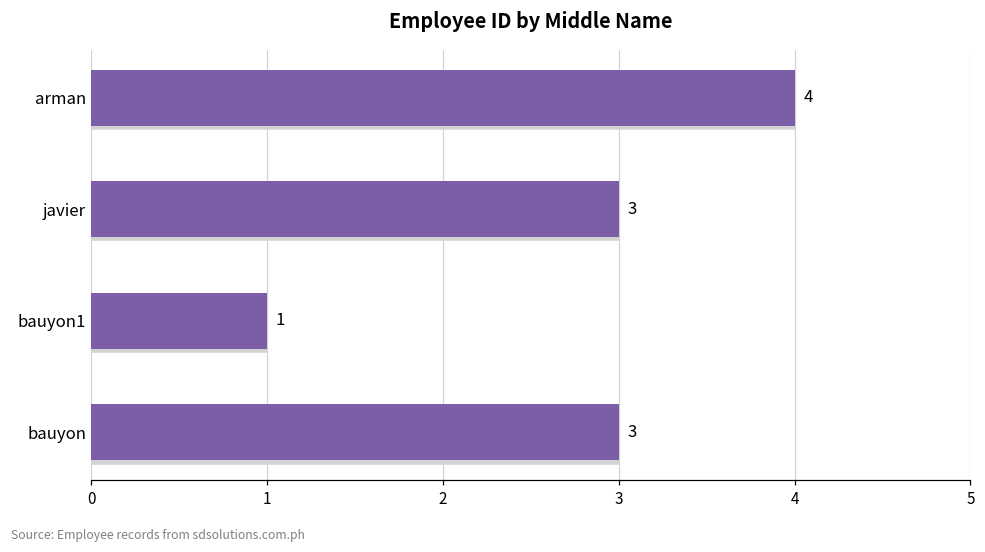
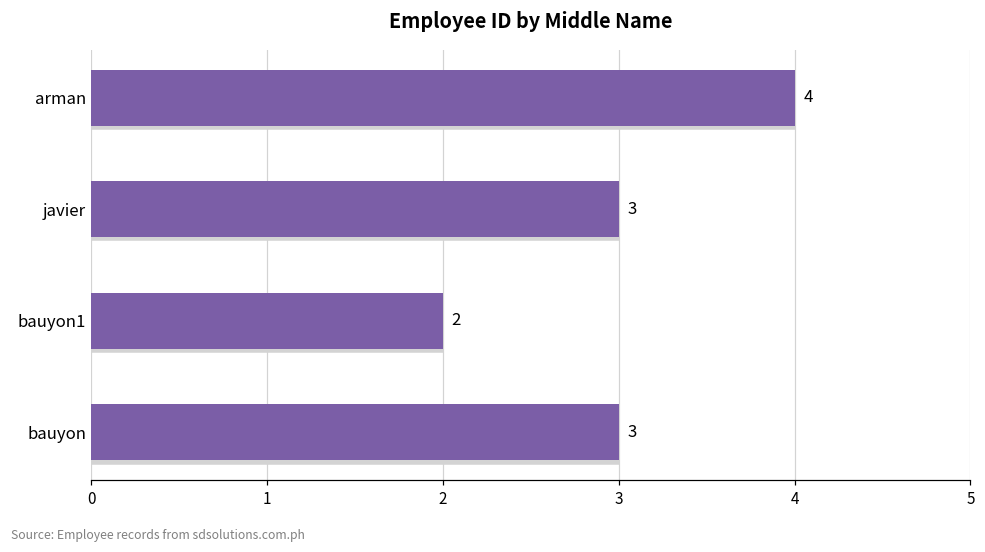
bauyon1: 1 -> 2
